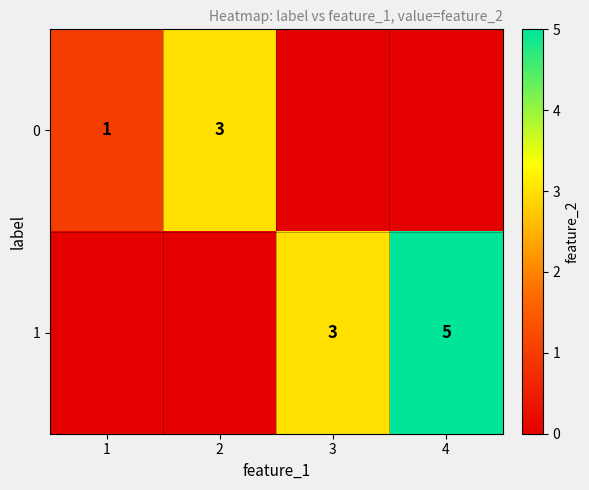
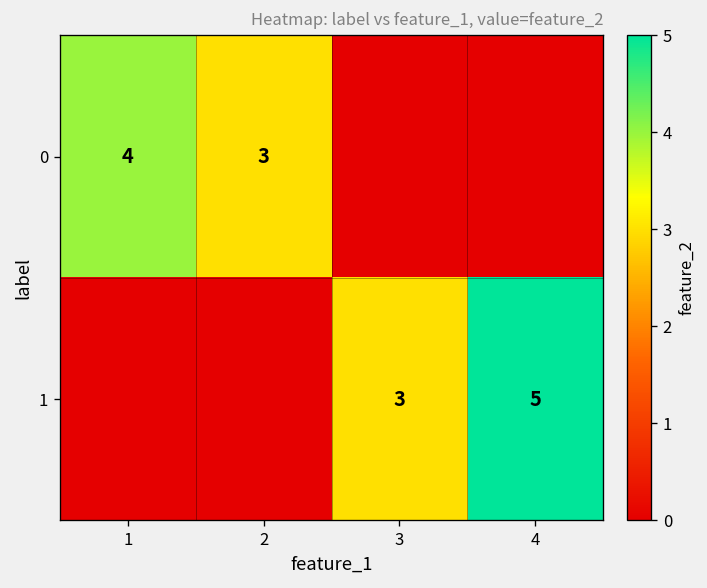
0, 1: 1 -> 4
